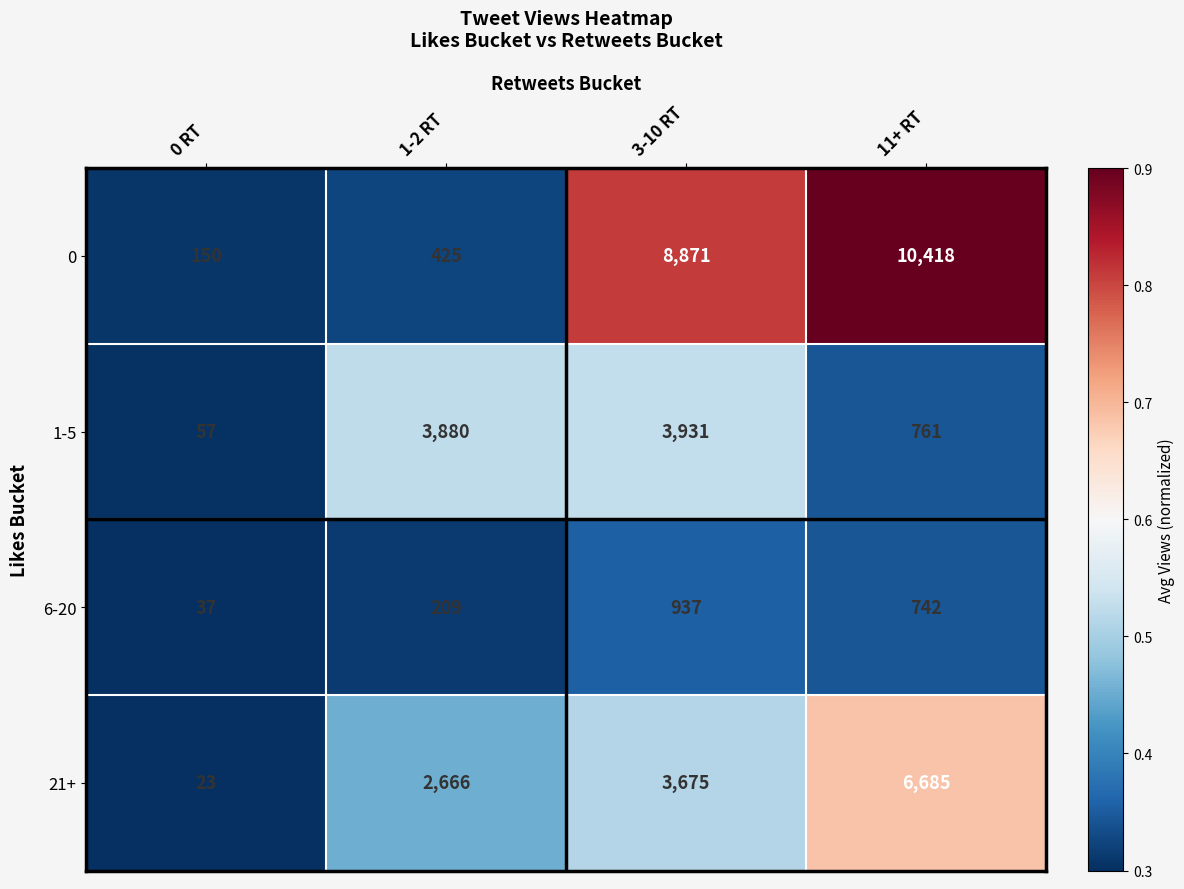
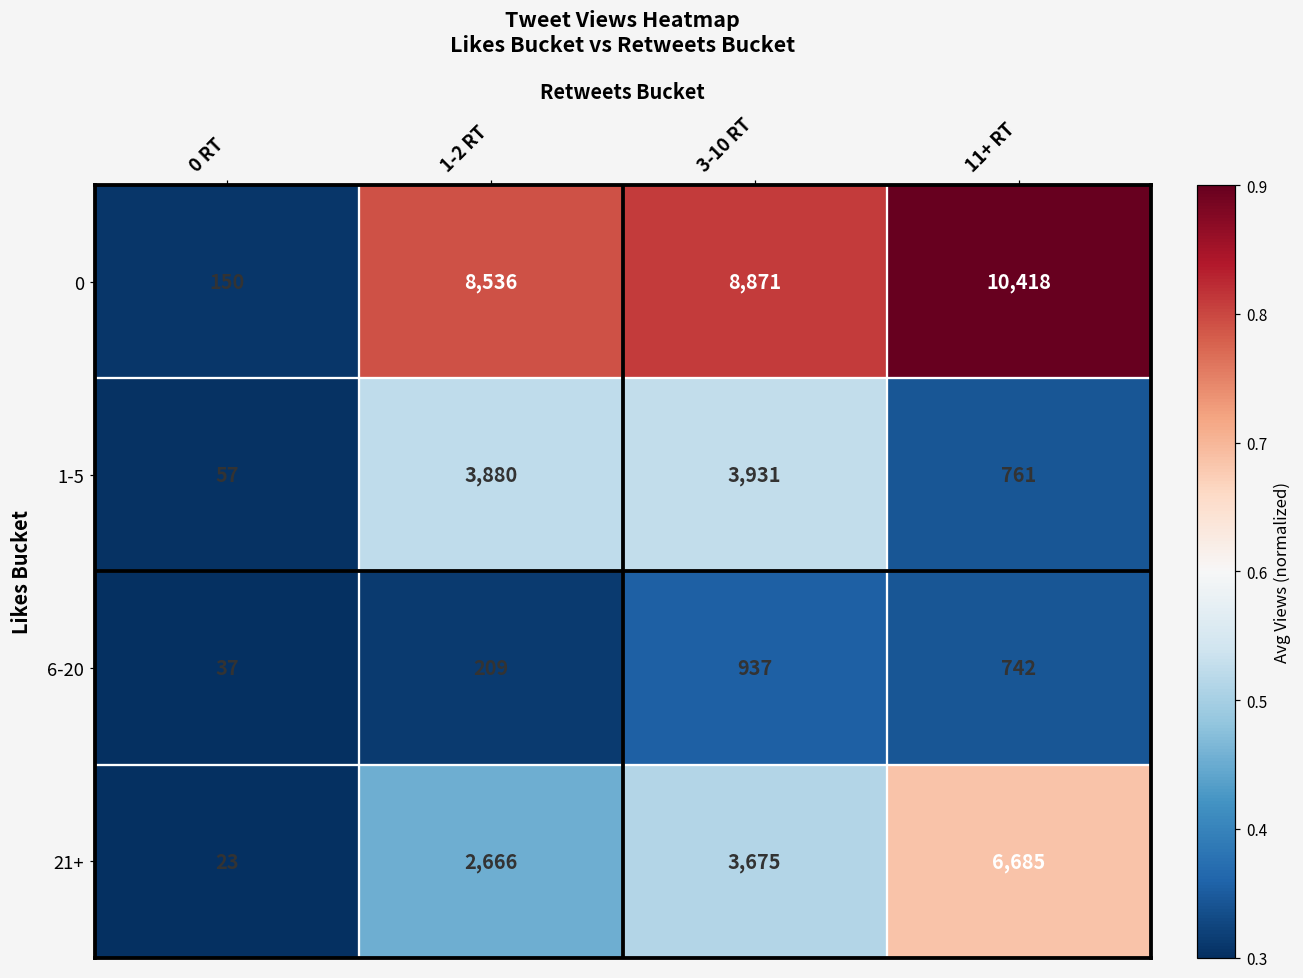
0, 1-2 RT: 425 -> 8,536
